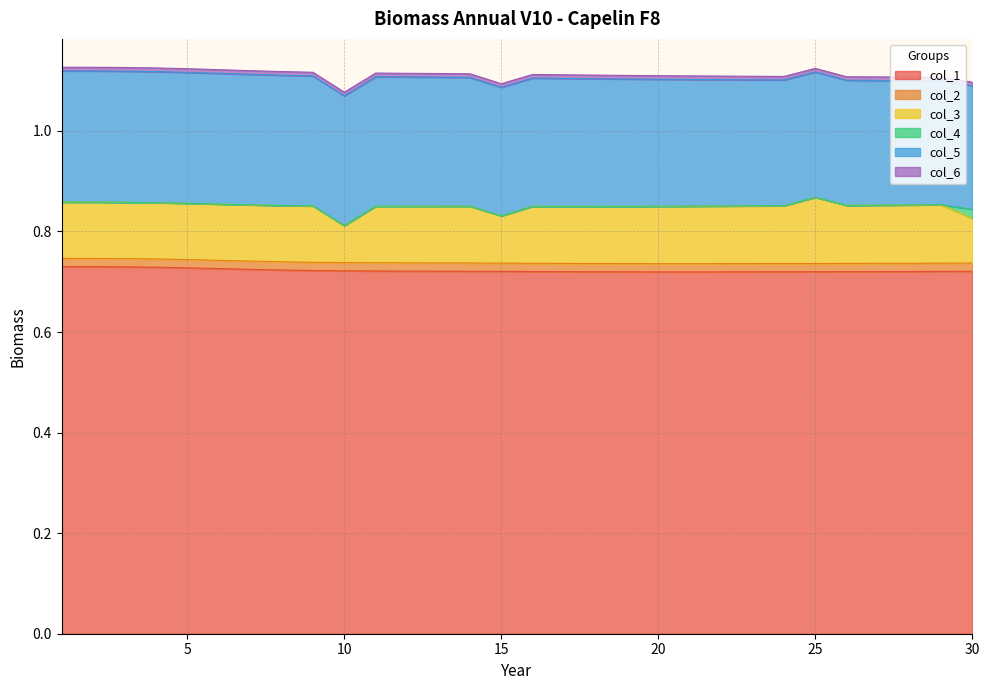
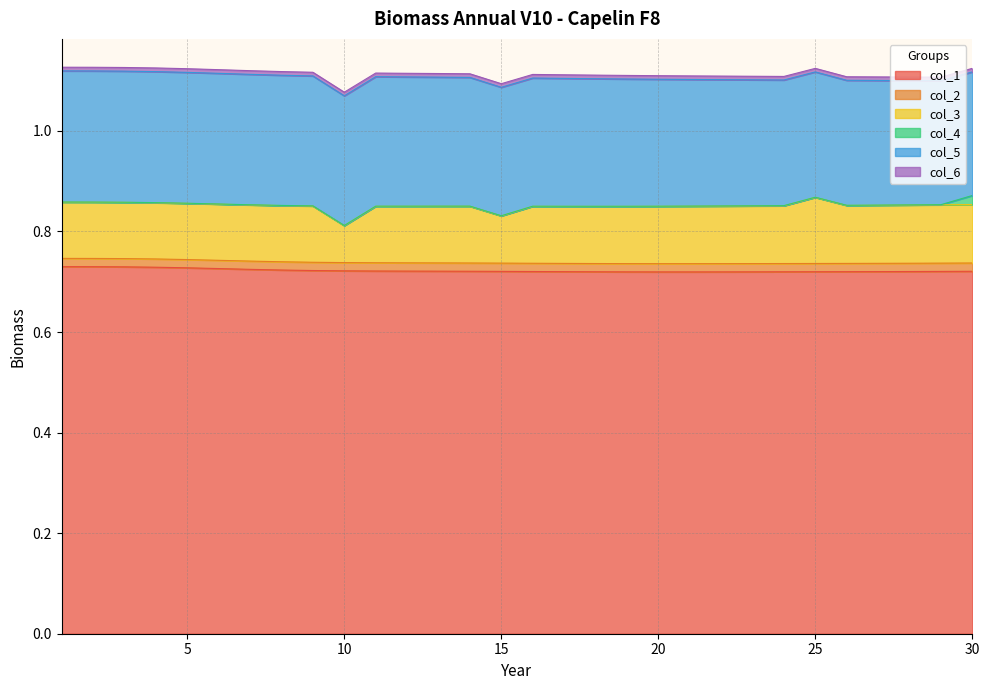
col_3, 30: 0.09 -> 0.12
